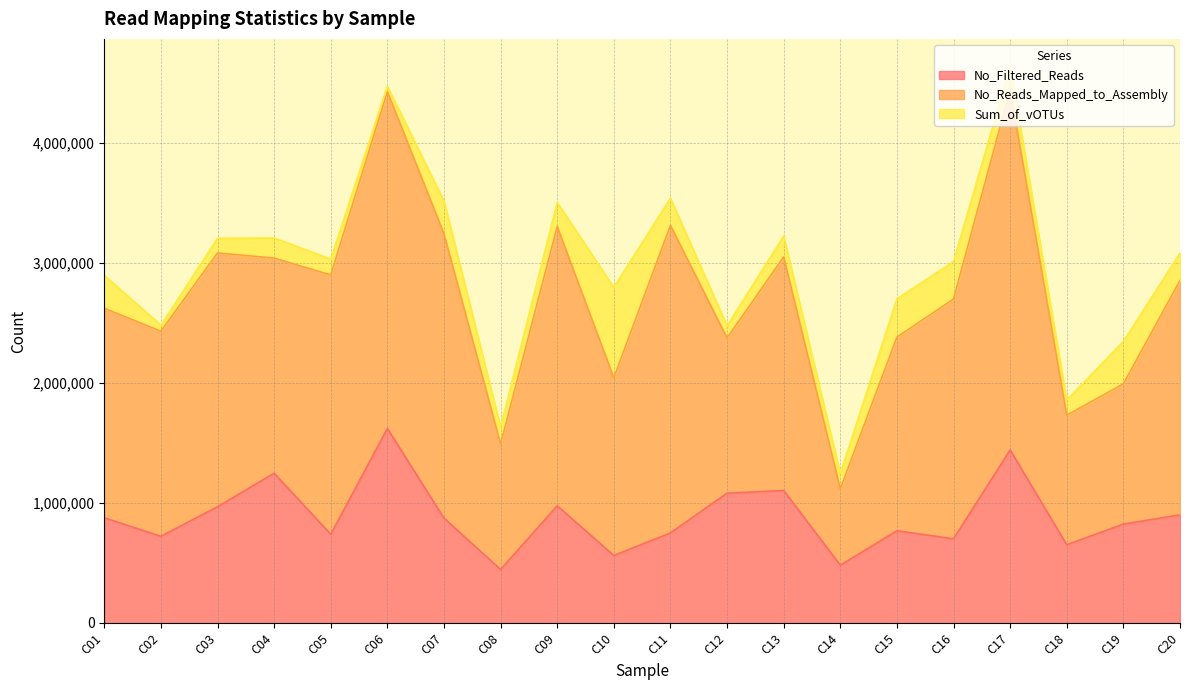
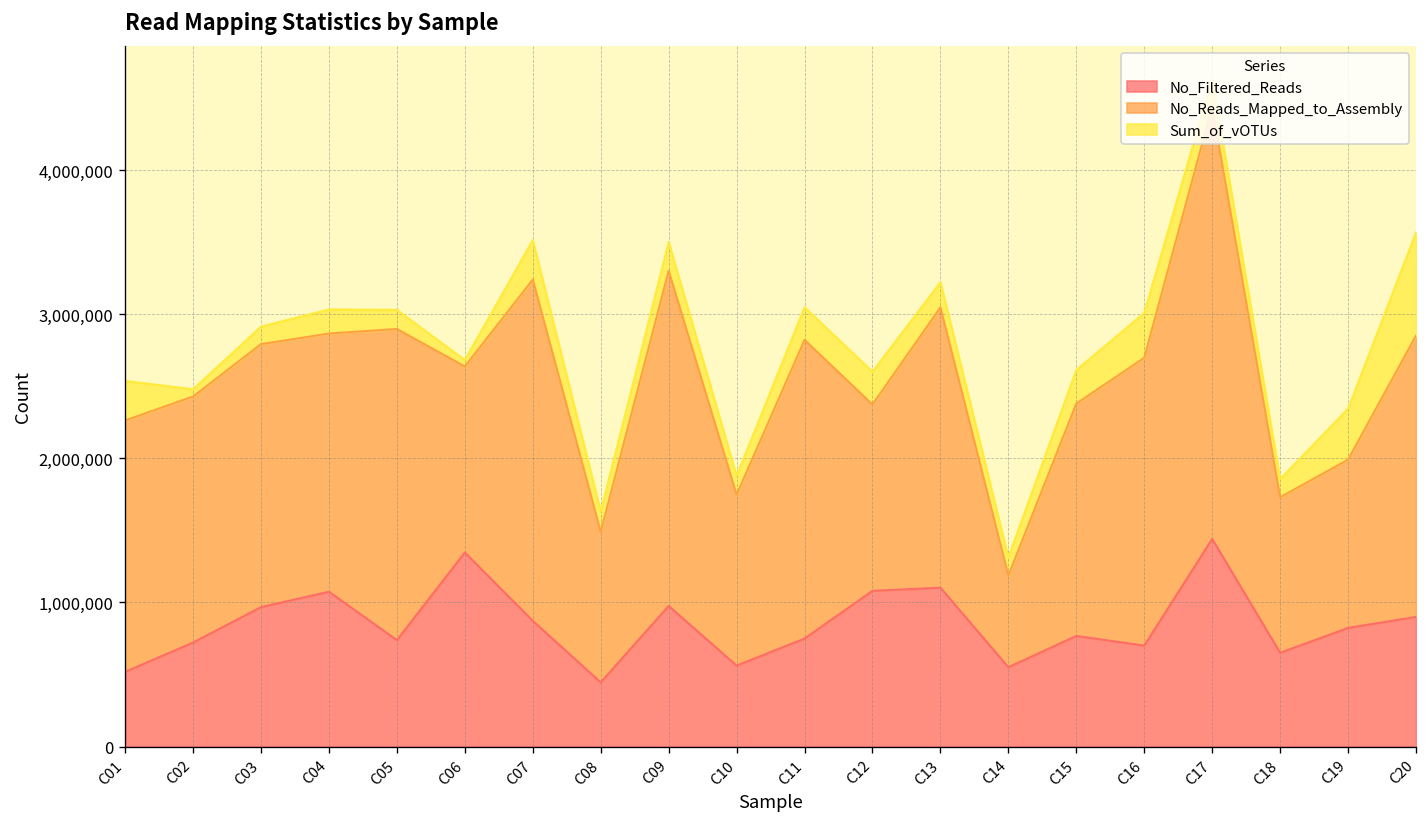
No_Filtered_Reads, C01: 880,000 -> 520,000
No_Reads_Mapped_to_Assembly, C03: 2,110,000 -> 1,830,000
No_Filtered_Reads, C04: 1,250,000 -> 1,070,000
No_Filtered_Reads, C06: 1,620,000 -> 1,350,000
No_Reads_Mapped_to_Assembly, C06: 2,810,000 -> 1,290,000
No_Reads_Mapped_to_Assembly, C10: 1,480,000 -> 1,190,000
Sum_of_vOTUs, C10: 750,000 -> 130,000
No_Reads_Mapped_to_Assembly, C11: 2,560,000 -> 2,070,000
Sum_of_vOTUs, C12: 100,000 -> 230,000
No_Filtered_Reads, C14: 480,000 -> 550,000
Sum_of_vOTUs, C15: 320,000 -> 230,000
Sum_of_vOTUs, C20: 230,000 -> 720,000
